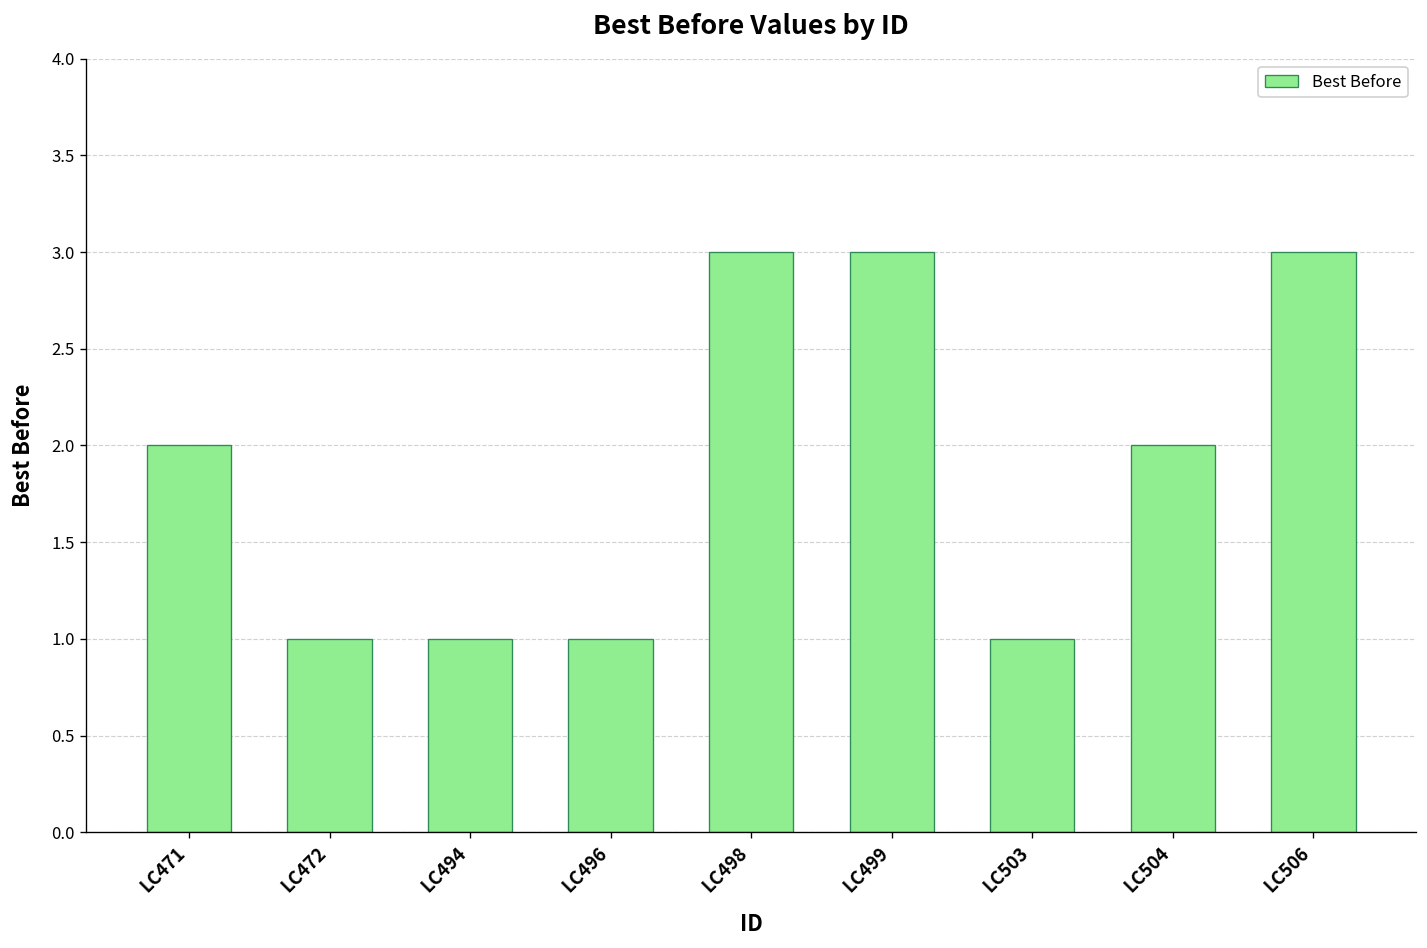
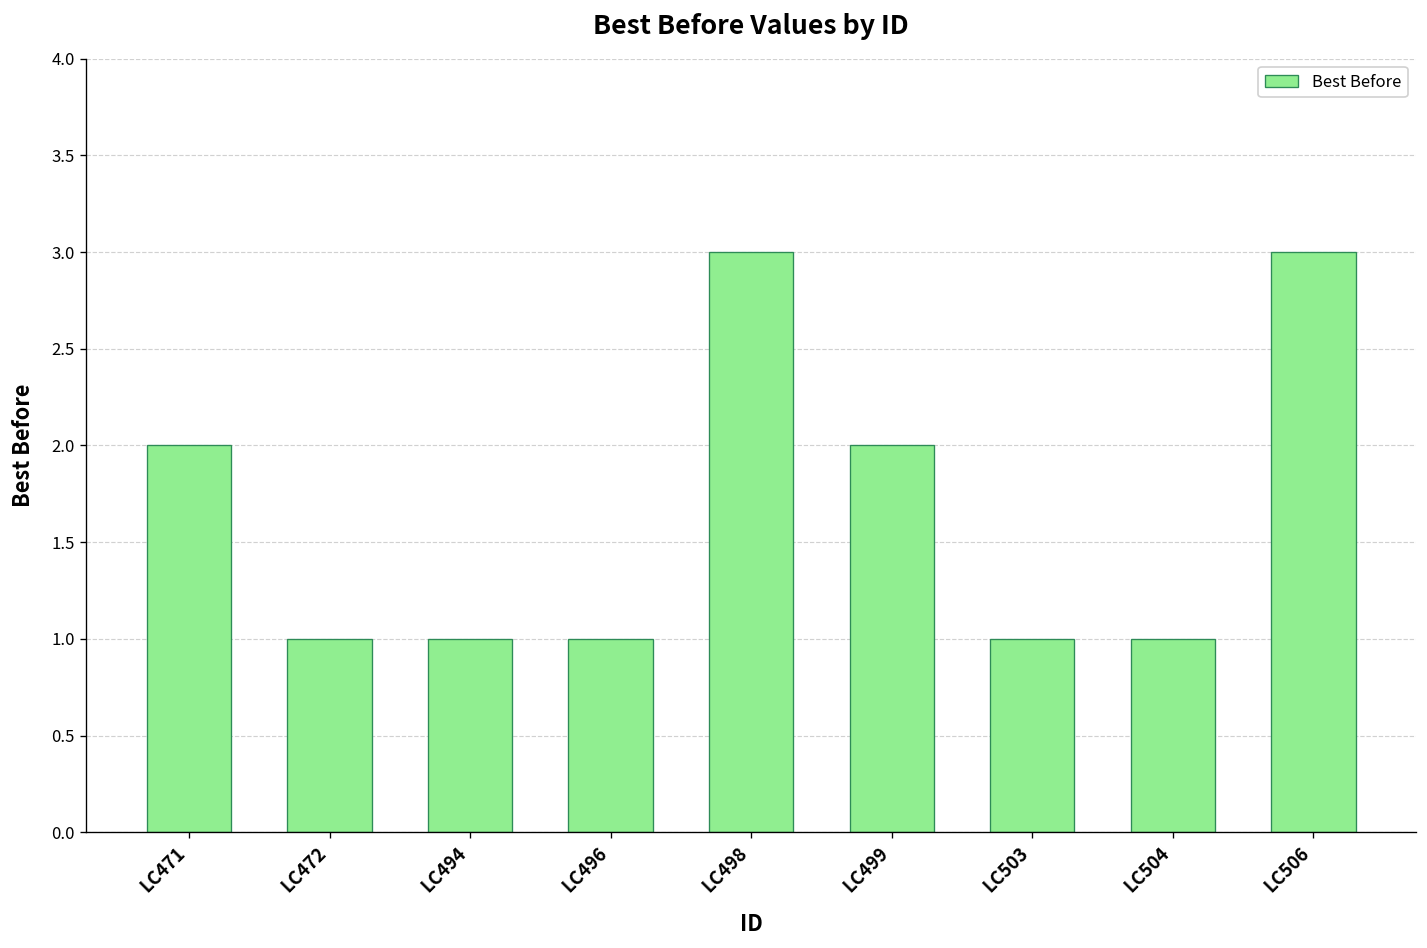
LC499: 3 -> 2
LC504: 2 -> 1
